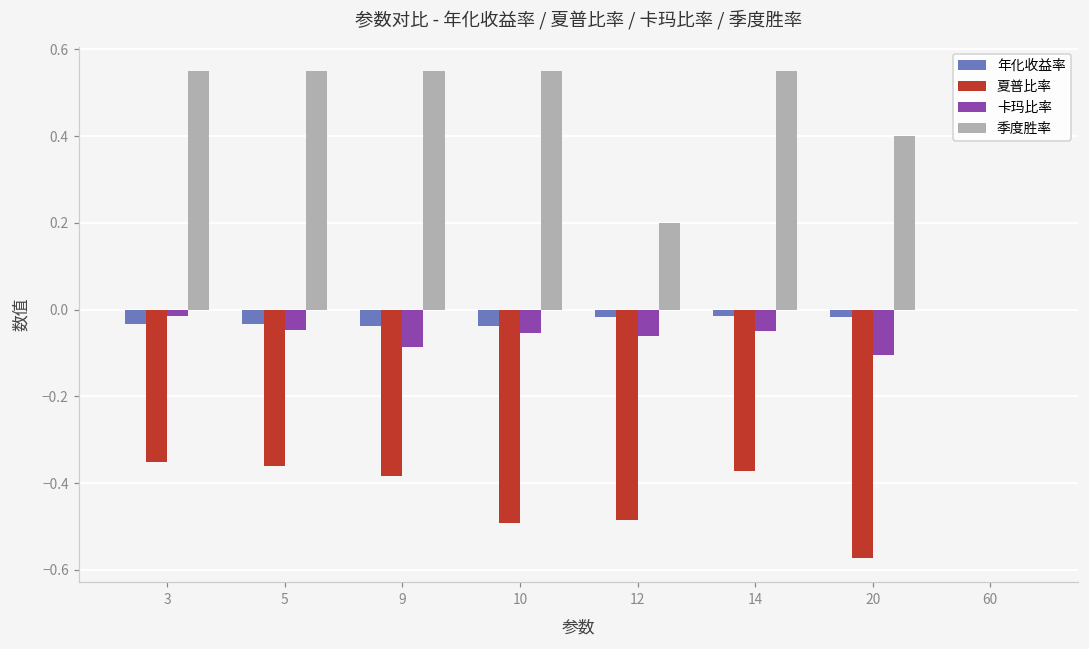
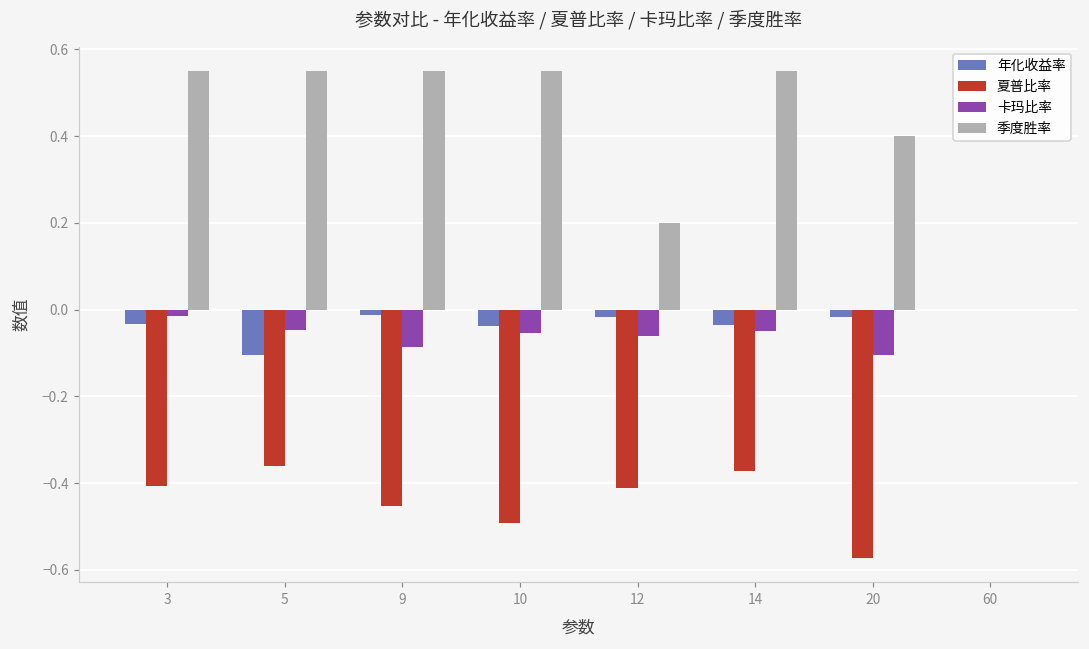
夏普比率, 3: -0.35 -> -0.41
年化收益率, 5: -0.03 -> -0.10
年化收益率, 9: -0.04 -> -0.01
夏普比率, 9: -0.38 -> -0.45
夏普比率, 12: -0.49 -> -0.41
年化收益率, 14: -0.01 -> -0.04
